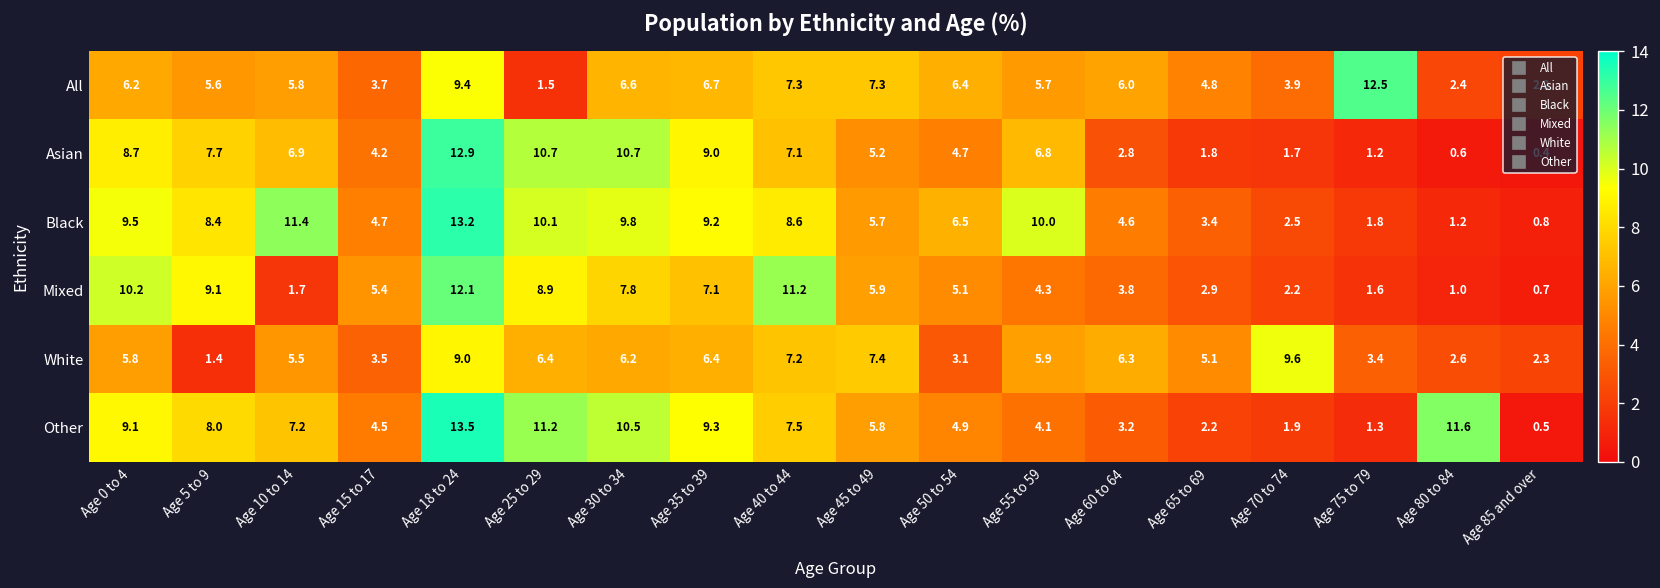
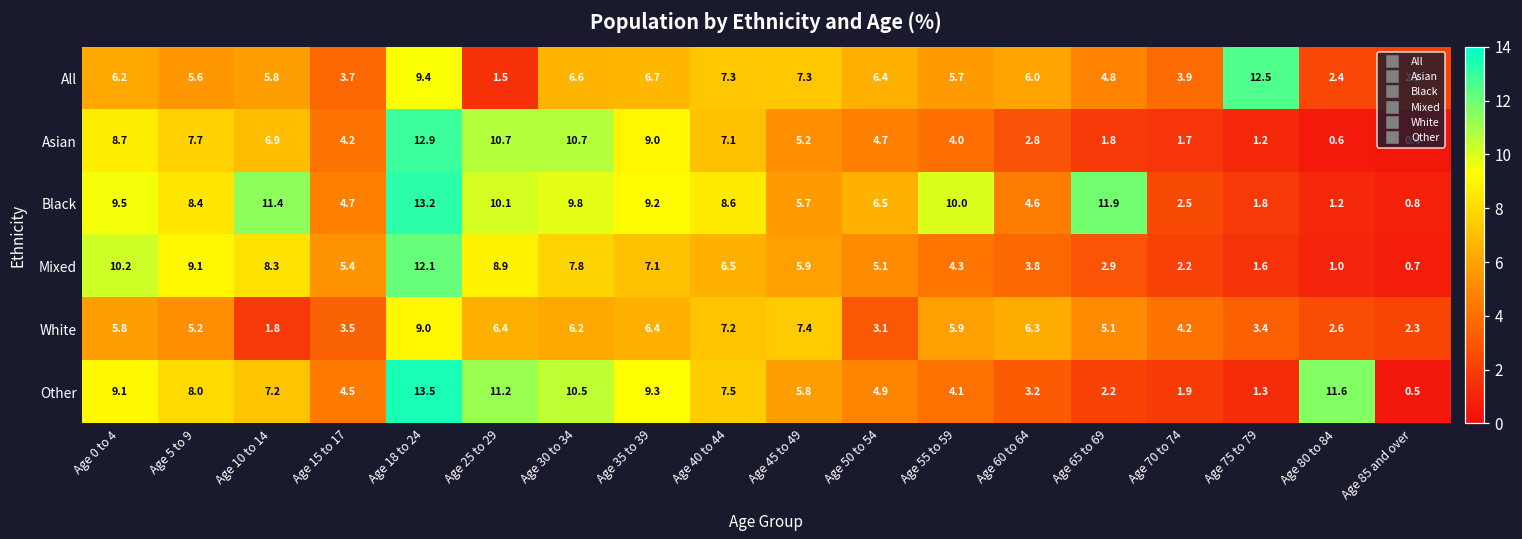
Asian, Age 55 to 59: 6.8 -> 4.0
Black, Age 65 to 69: 3.4 -> 11.9
Mixed, Age 10 to 14: 1.7 -> 8.3
Mixed, Age 40 to 44: 11.2 -> 6.5
White, Age 5 to 9: 1.4 -> 5.2
White, Age 10 to 14: 5.5 -> 1.8
White, Age 70 to 74: 9.6 -> 4.2
